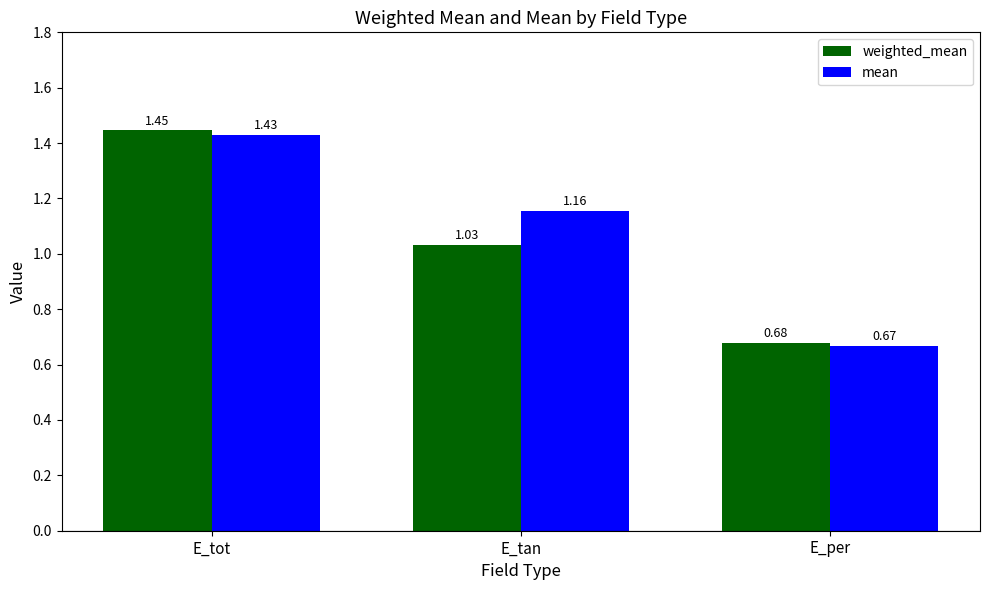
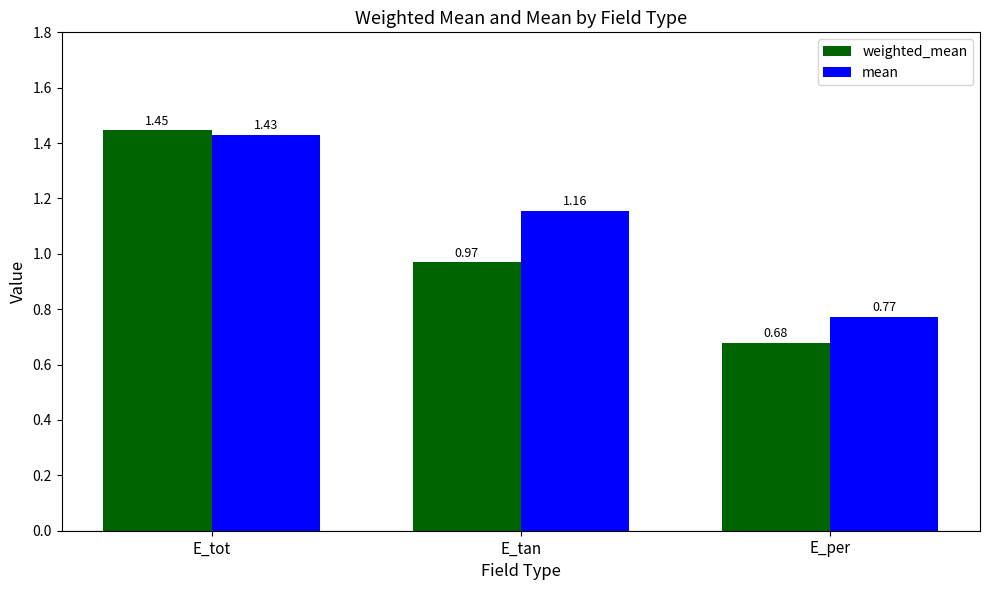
weighted_mean, E_tan: 1.03 -> 0.97
mean, E_per: 0.67 -> 0.77
